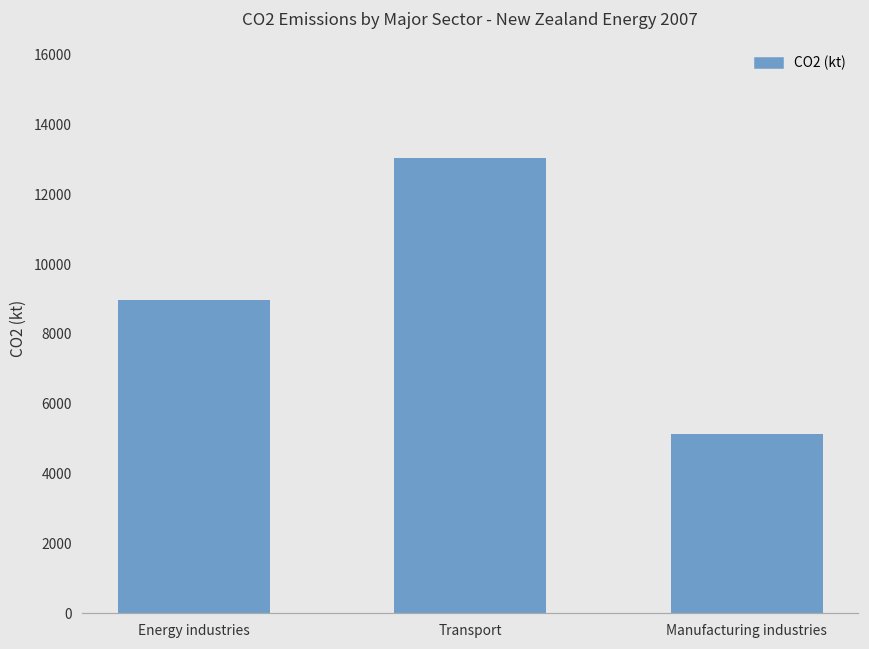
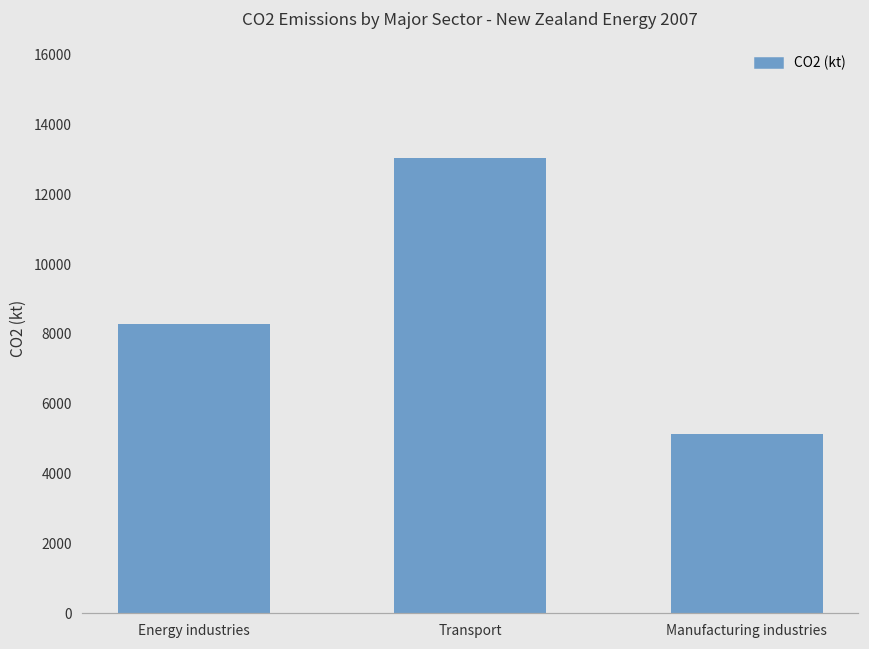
Energy industries: 9000 -> 8300
